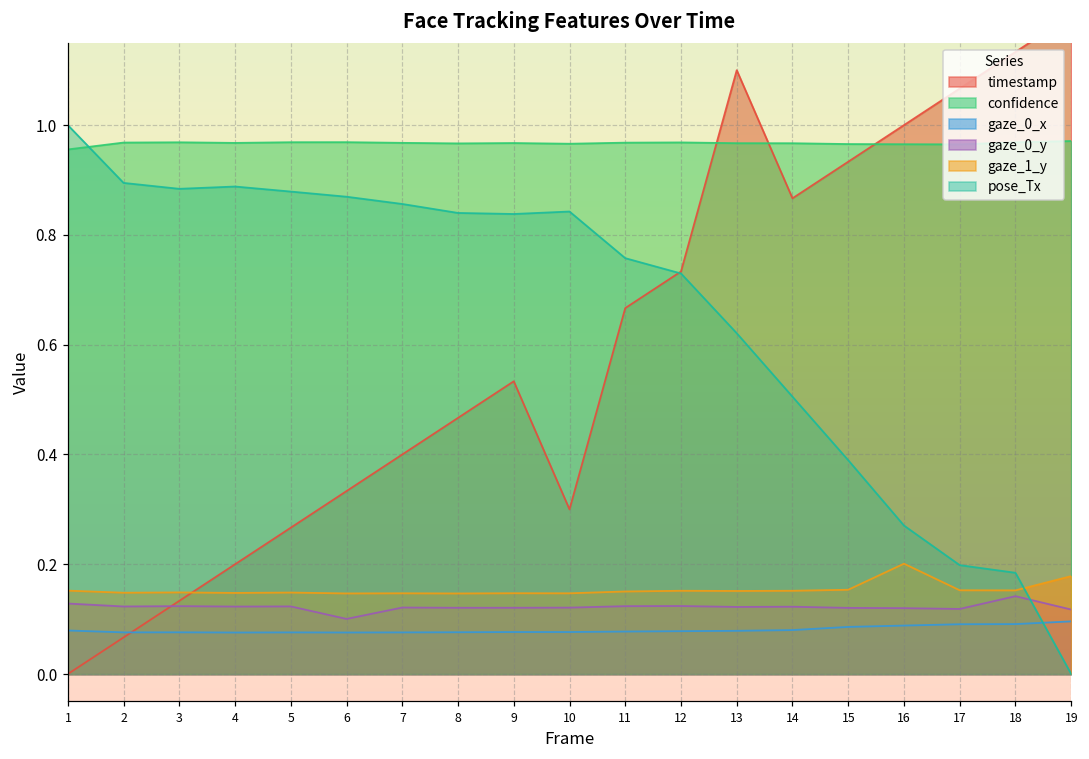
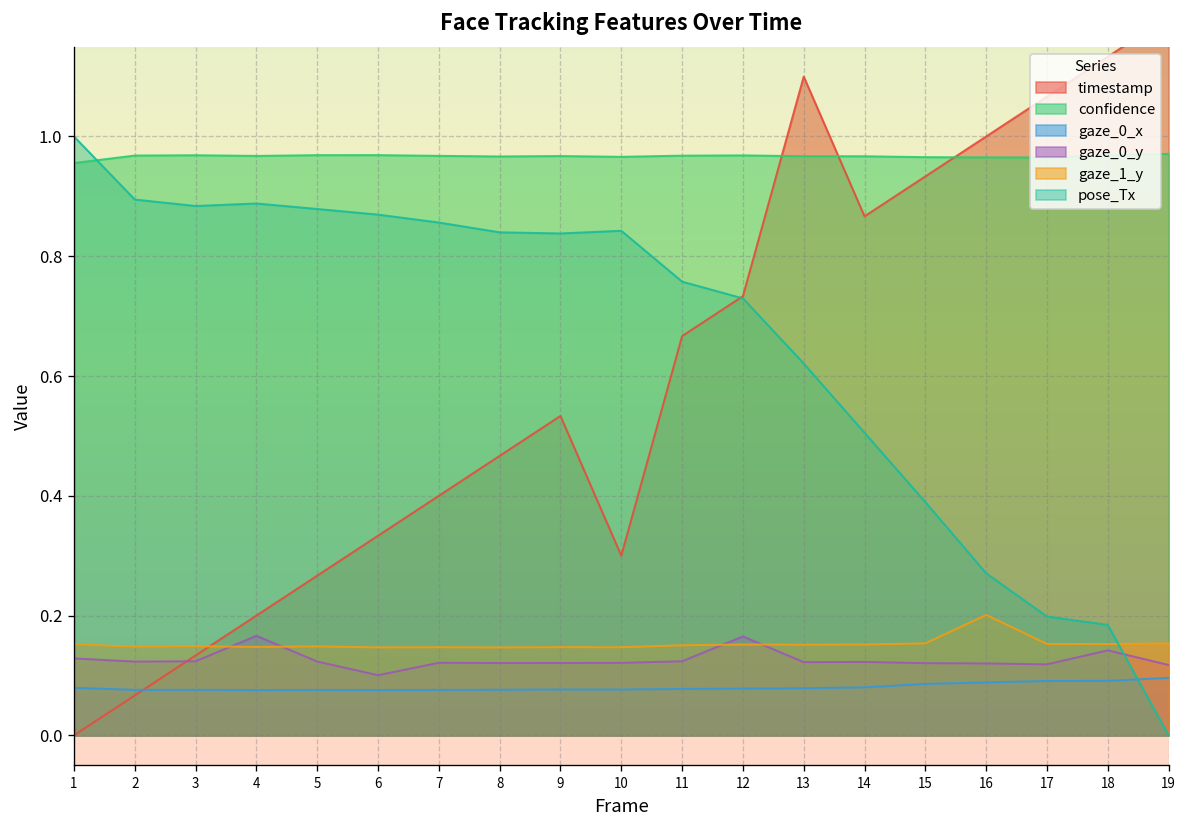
gaze_0_y, 4: 0.12 -> 0.17
gaze_0_y, 12: 0.12 -> 0.17
gaze_1_y, 19: 0.18 -> 0.15
